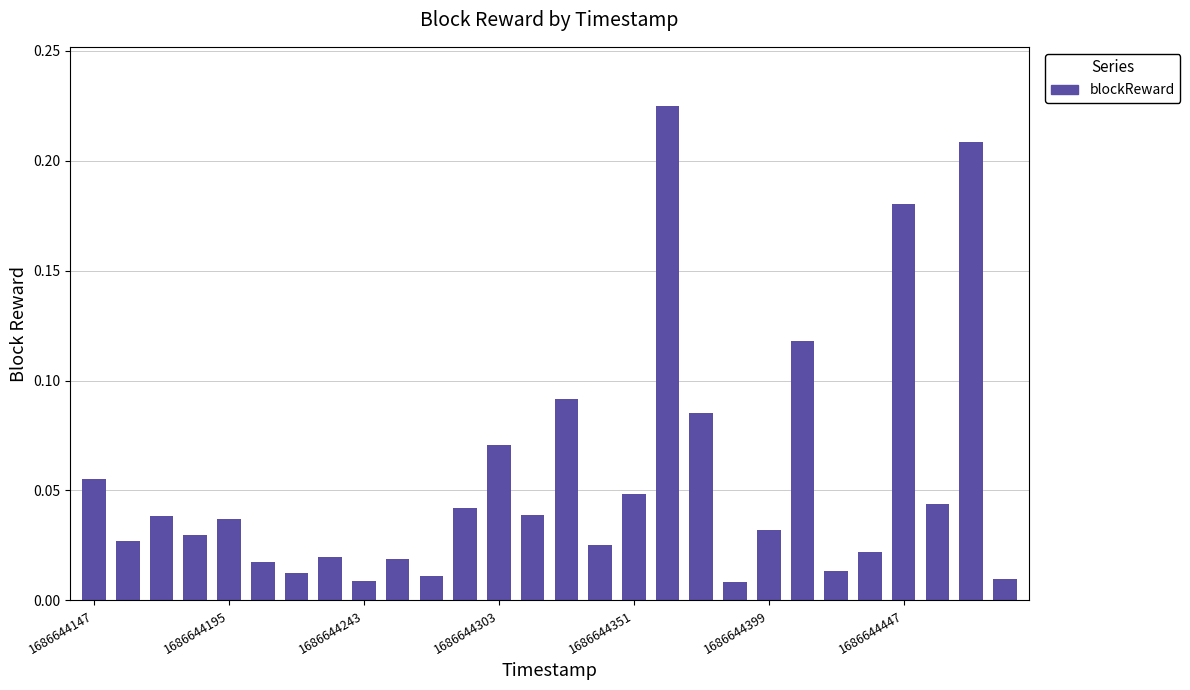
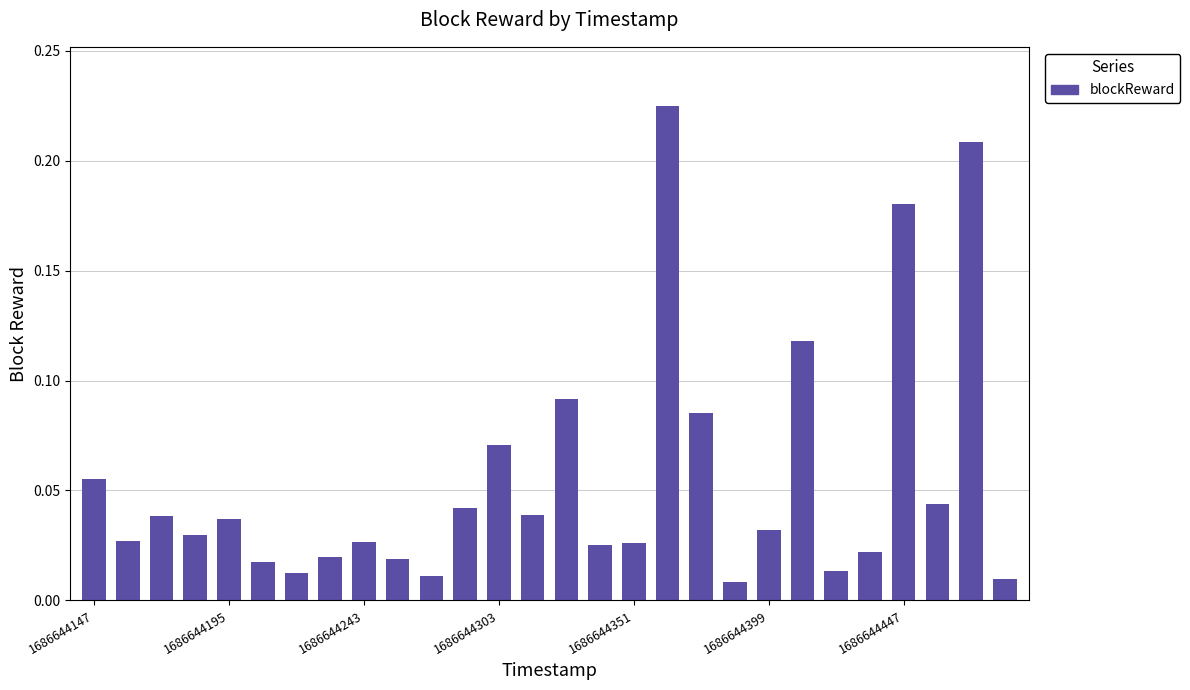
1686644243: 0.009 -> 0.026
1686644351: 0.048 -> 0.026
